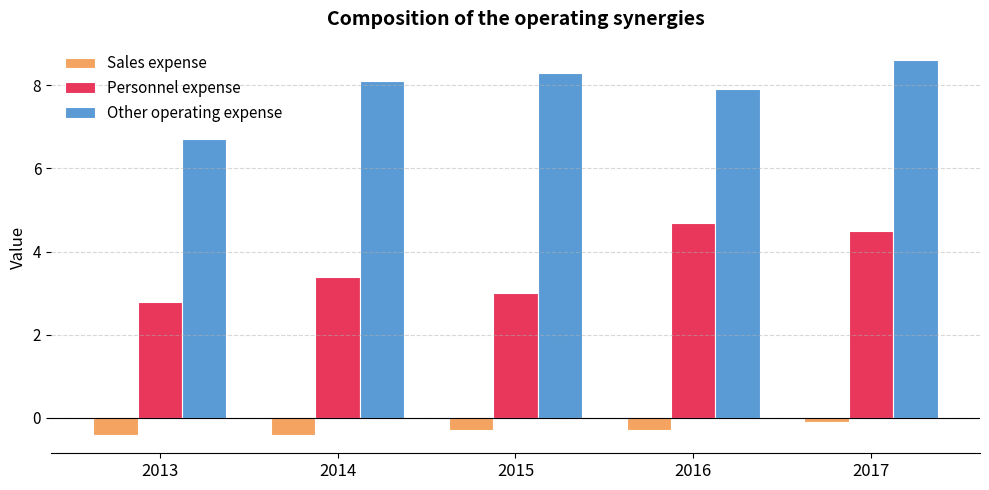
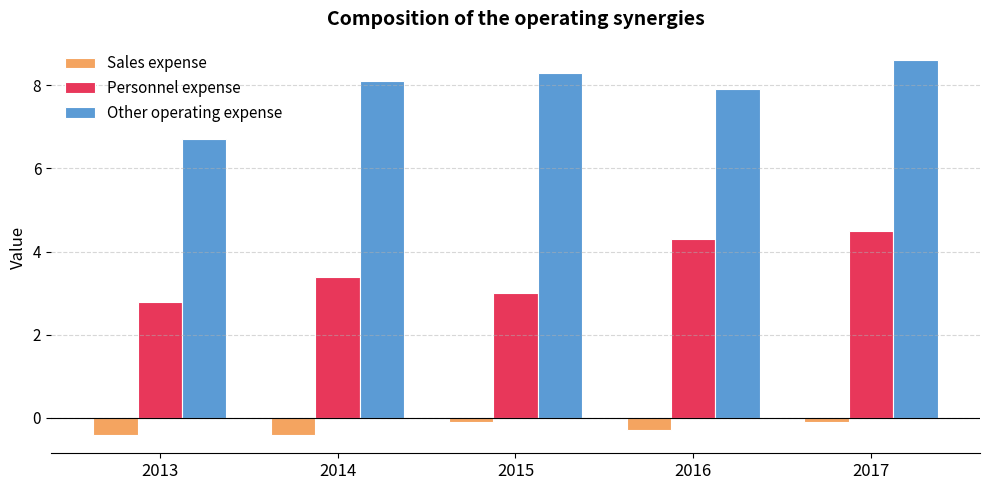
Sales expense, 2015: -0.3 -> -0.1
Personnel expense, 2016: 4.7 -> 4.3
